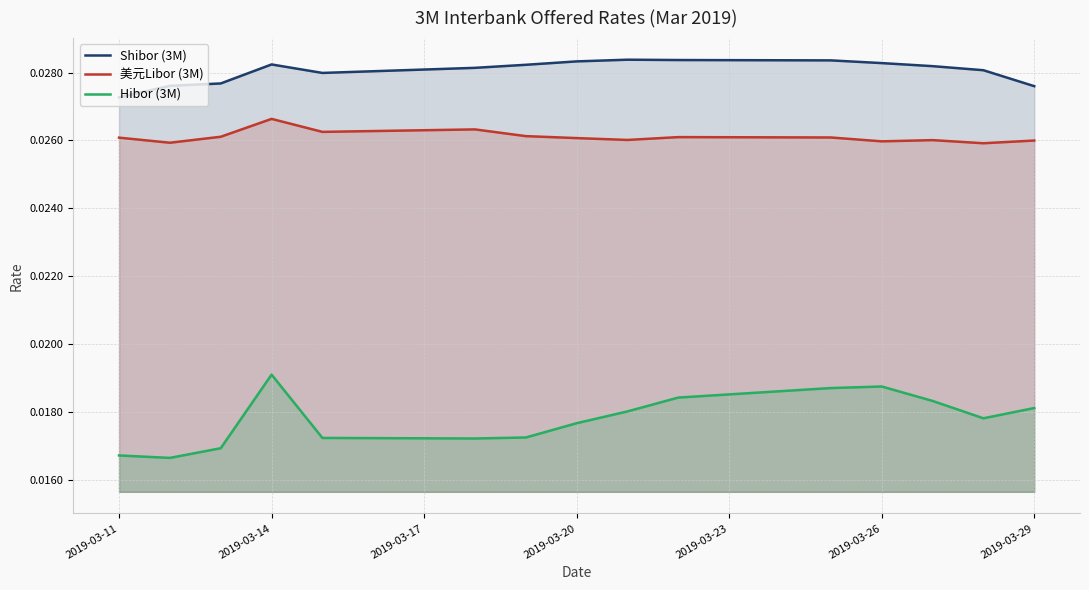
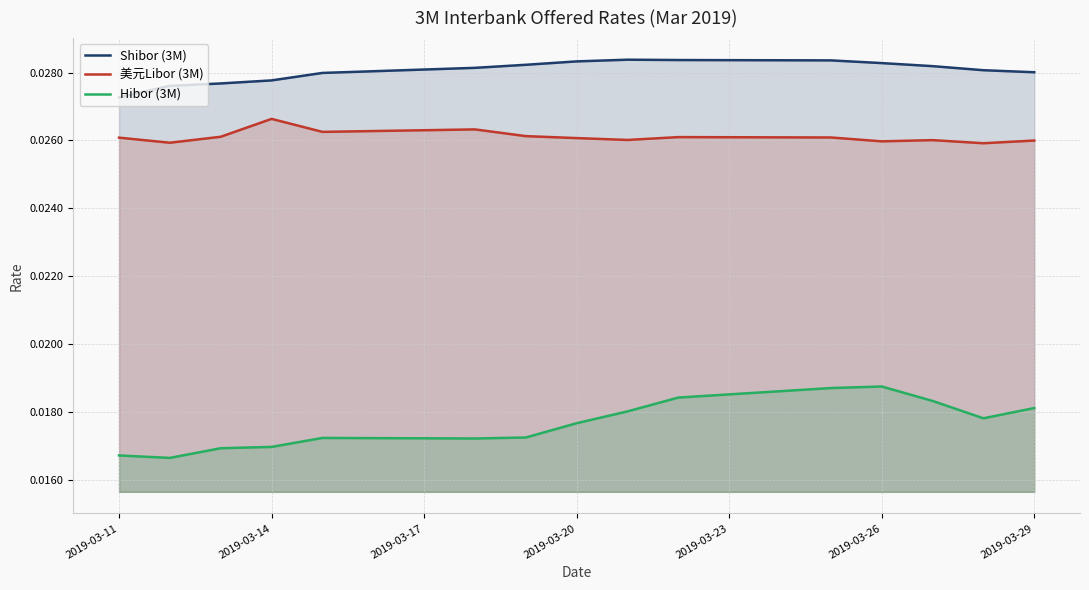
Shibor (3M), 2019-03-14: 0.0282 -> 0.0278
Hibor (3M), 2019-03-14: 0.0191 -> 0.0170
Shibor (3M), 2019-03-29: 0.0276 -> 0.0280
